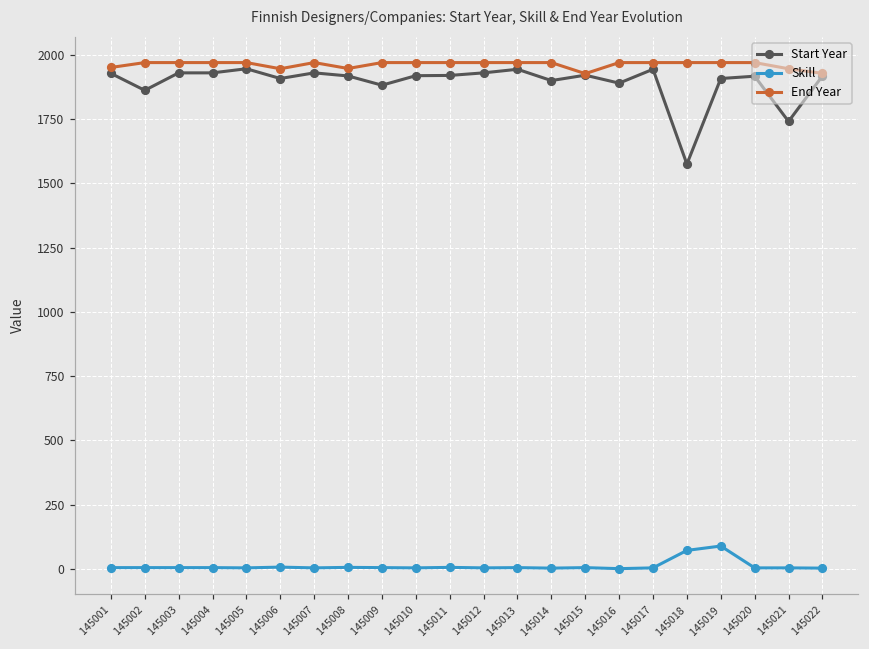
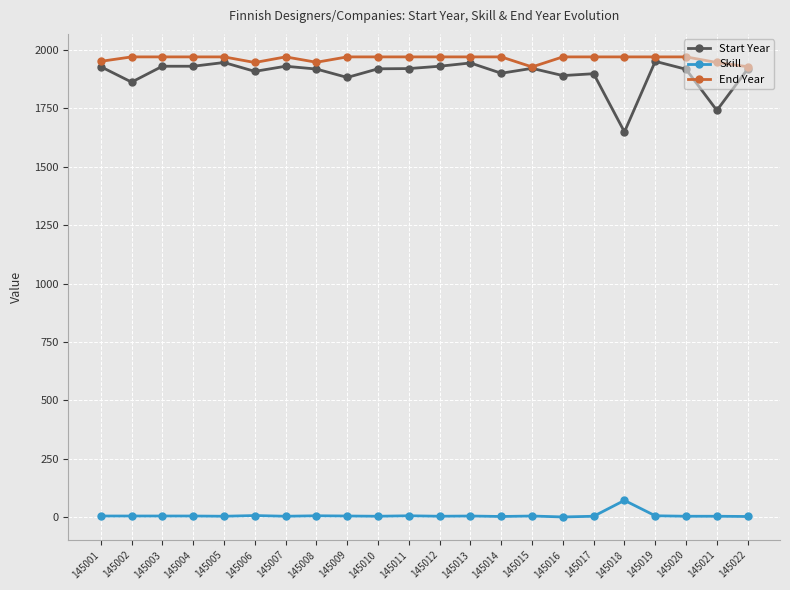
Start Year, 145017: 1940 -> 1900
Start Year, 145018: 1580 -> 1650
Start Year, 145019: 1910 -> 1950
Skill, 145019: 90 -> 10
